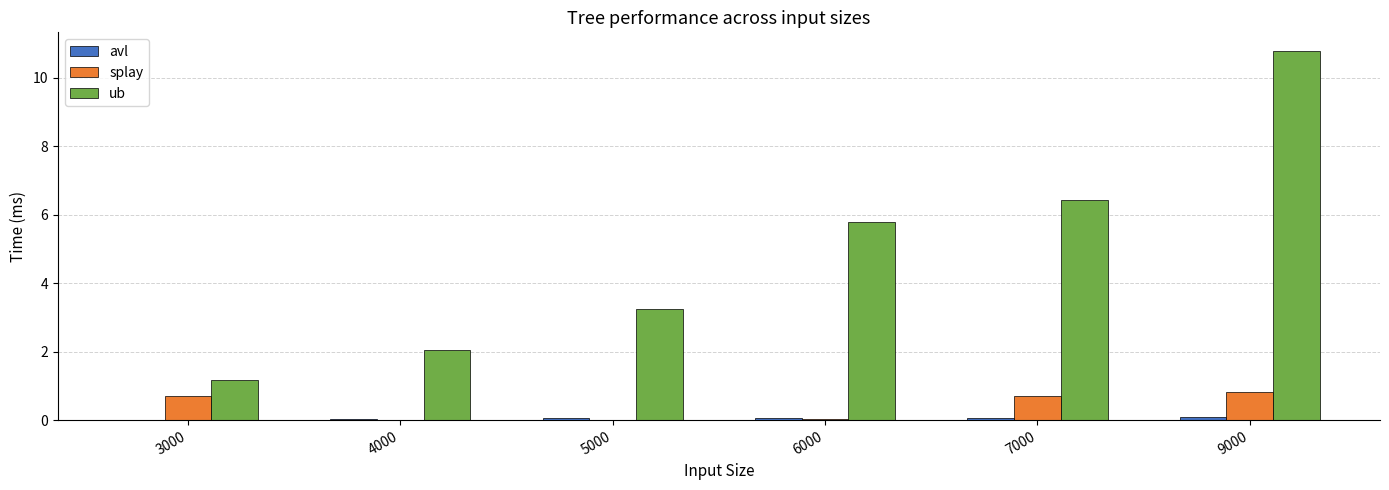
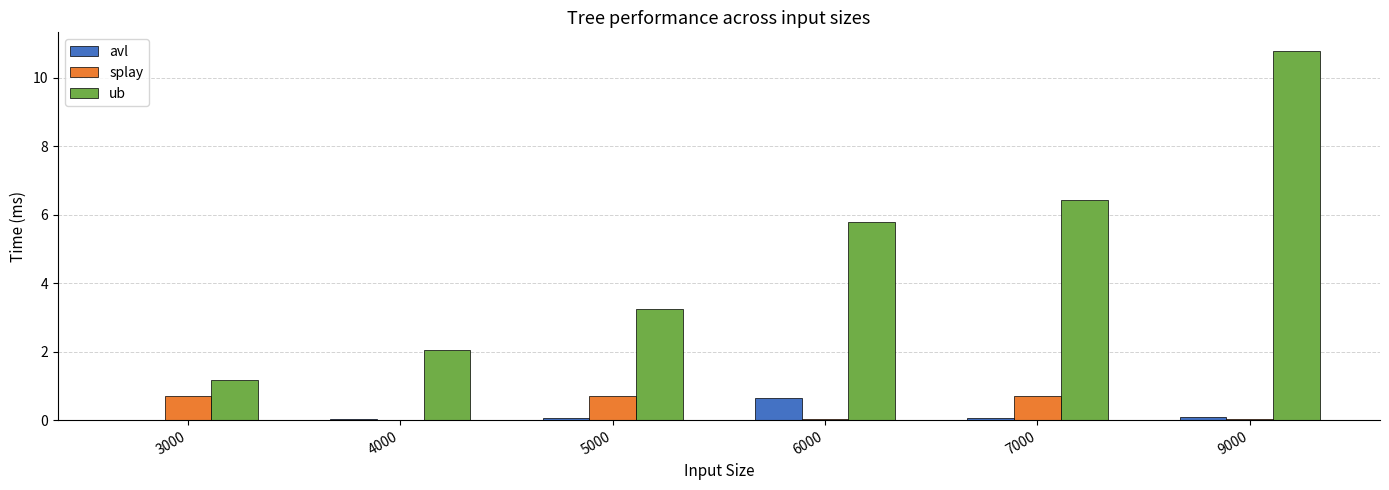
splay, 5000: 0.0 -> 0.7
avl, 6000: 0.1 -> 0.6
splay, 9000: 0.8 -> 0.0
